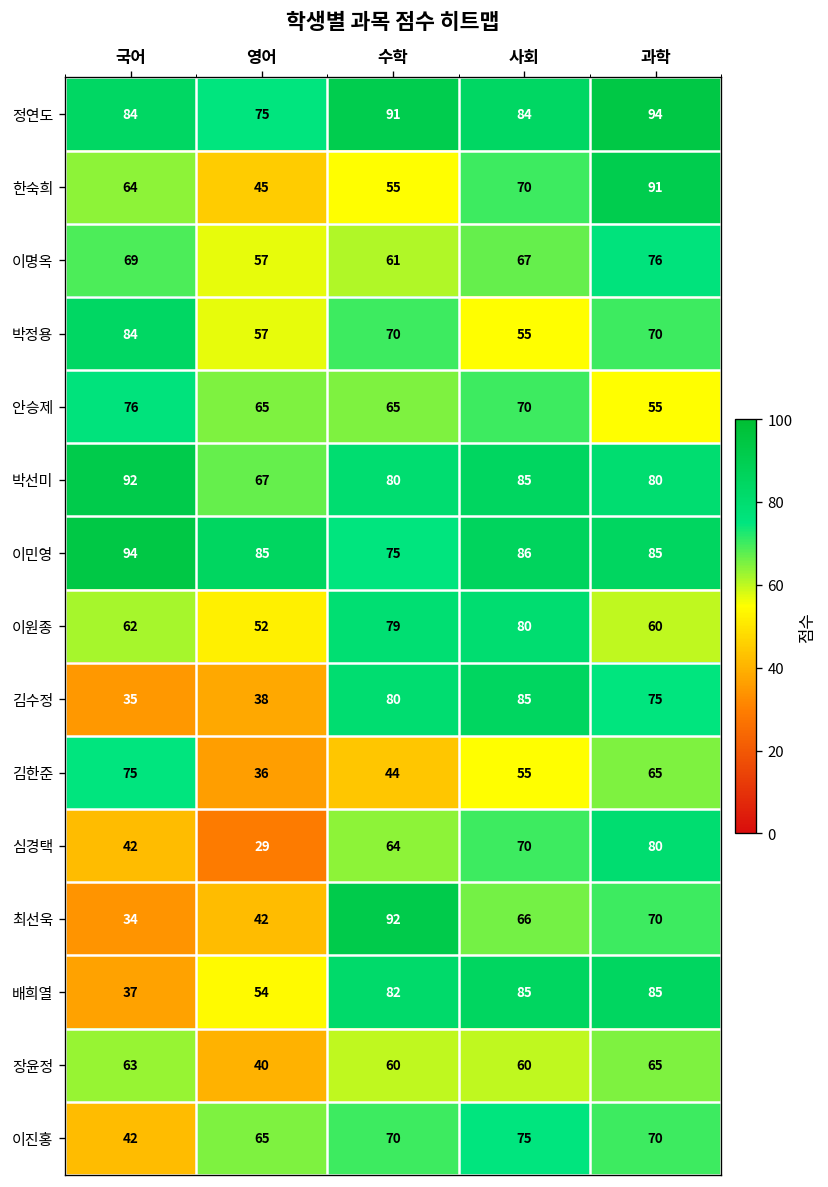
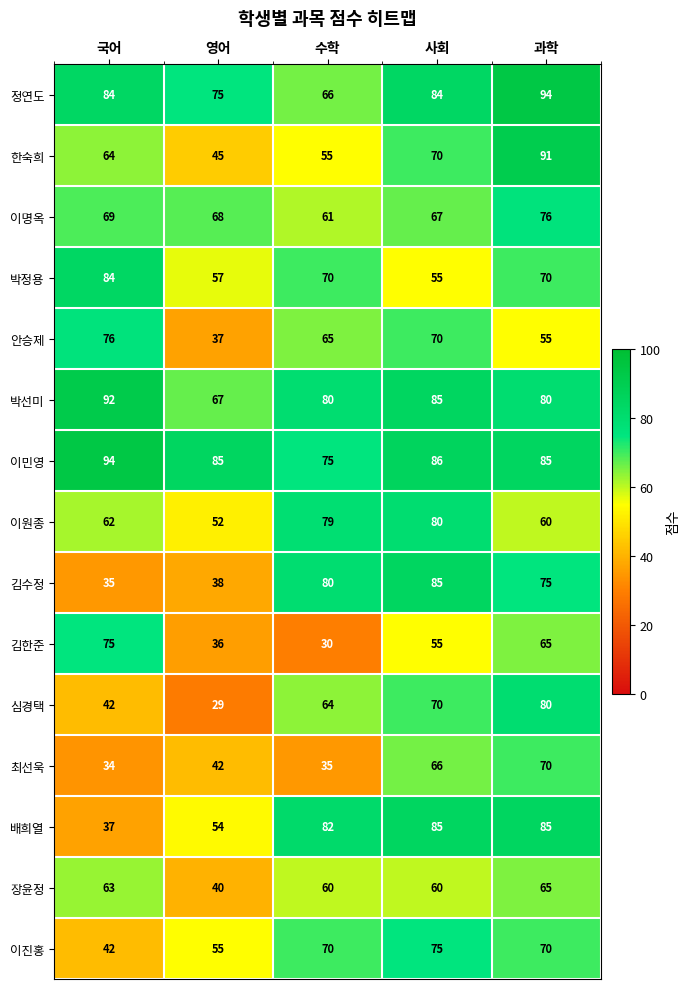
정연도, 수학: 91 -> 66
이명옥, 영어: 57 -> 68
안승제, 영어: 65 -> 37
김한준, 수학: 44 -> 30
최선욱, 수학: 92 -> 35
이진홍, 영어: 65 -> 55
